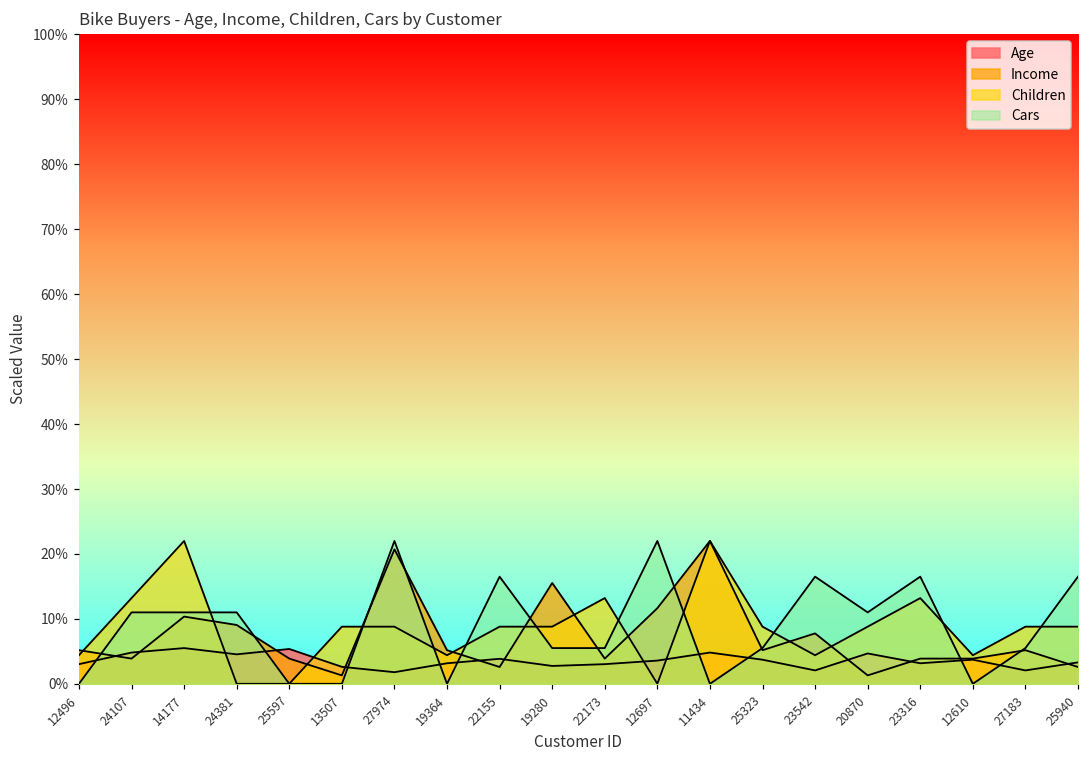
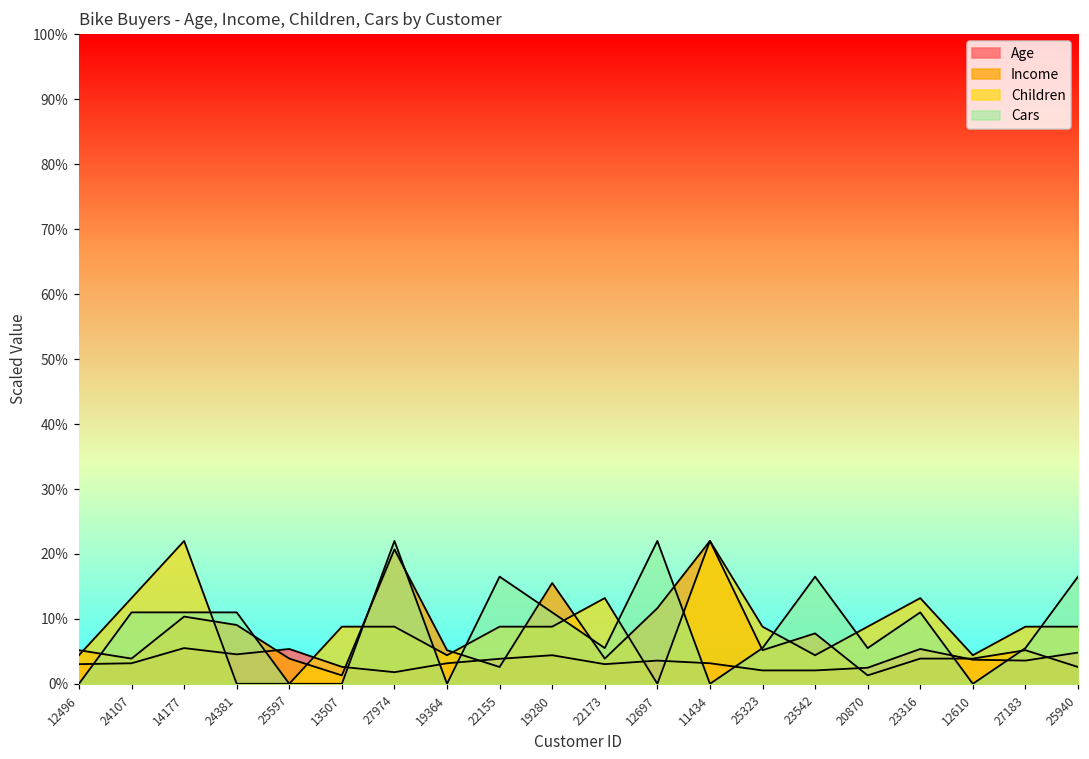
Age, 24107: 5% -> 3%
Age, 19280: 3% -> 4%
Cars, 19280: 6% -> 11%
Age, 11434: 5% -> 3%
Age, 25323: 4% -> 2%
Age, 20870: 5% -> 2%
Cars, 20870: 11% -> 6%
Age, 23316: 3% -> 5%
Cars, 23316: 17% -> 11%
Age, 27183: 2% -> 4%
Age, 25940: 3% -> 5%
